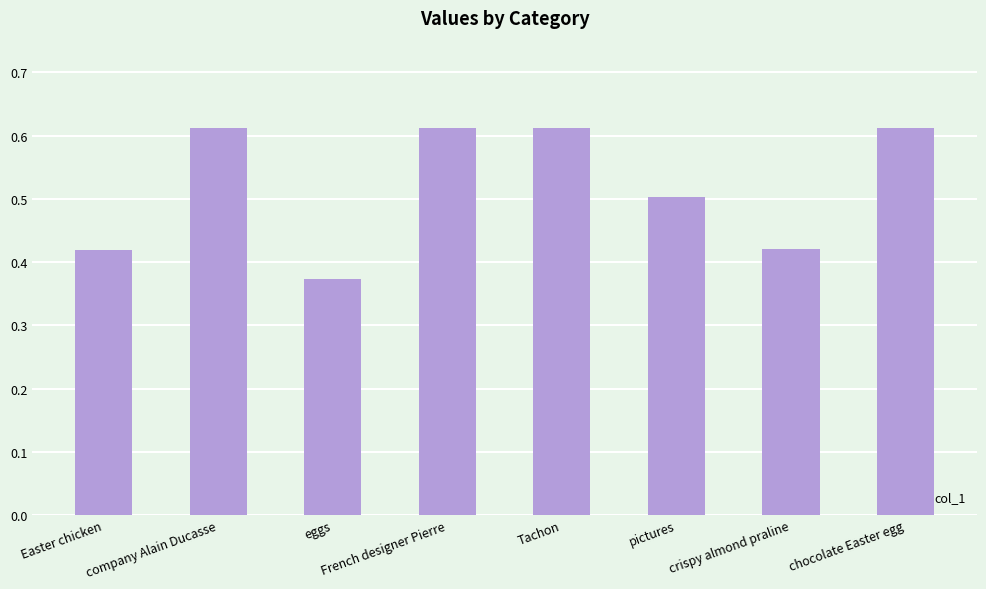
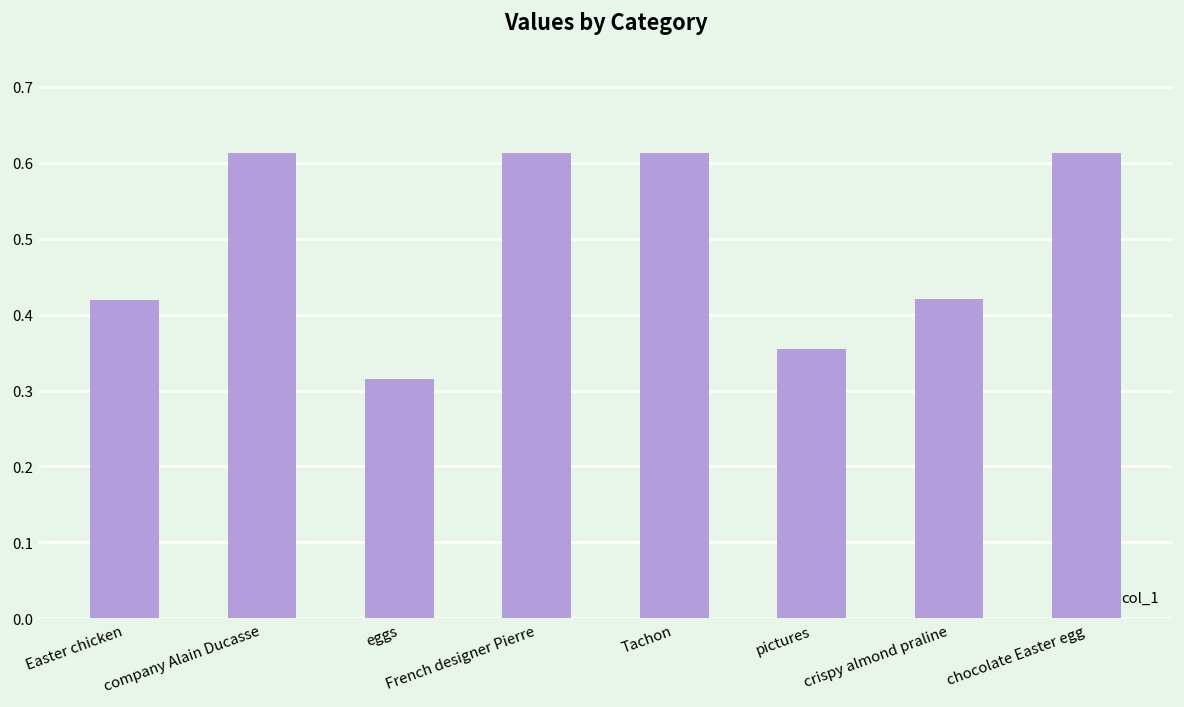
eggs: 0.37 -> 0.32
pictures: 0.50 -> 0.36
